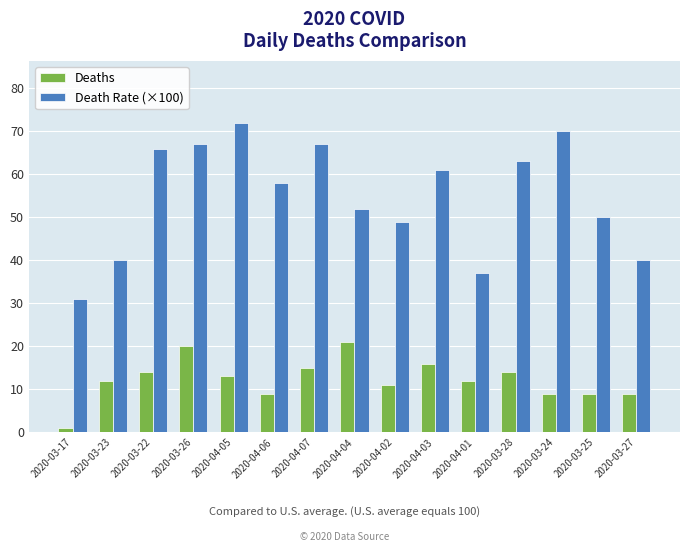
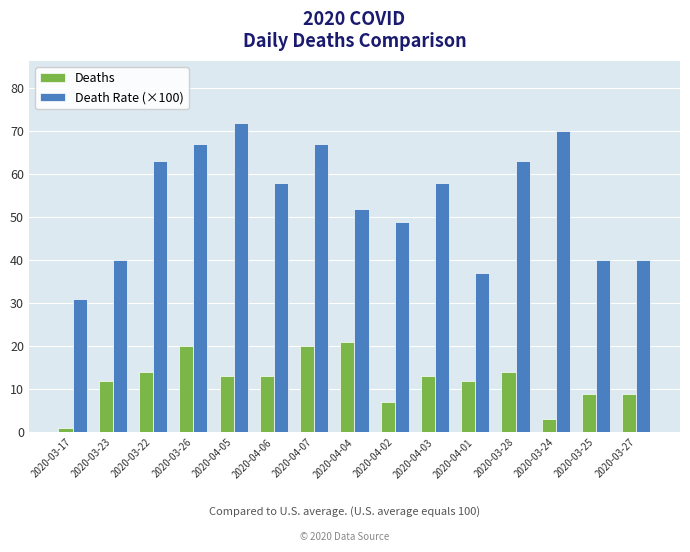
Death Rate (×100), 2020-03-22: 66 -> 63
Deaths, 2020-04-06: 9 -> 13
Deaths, 2020-04-07: 15 -> 20
Deaths, 2020-04-02: 11 -> 7
Deaths, 2020-04-03: 16 -> 13
Death Rate (×100), 2020-04-03: 61 -> 58
Deaths, 2020-03-24: 9 -> 3
Death Rate (×100), 2020-03-25: 50 -> 40
